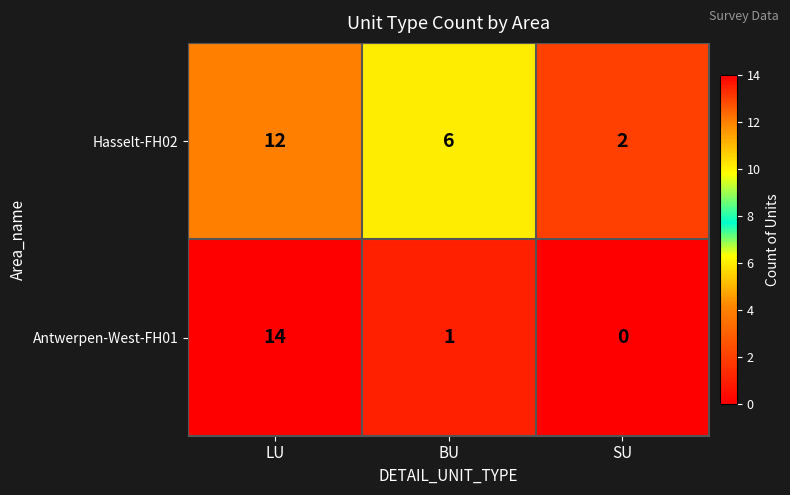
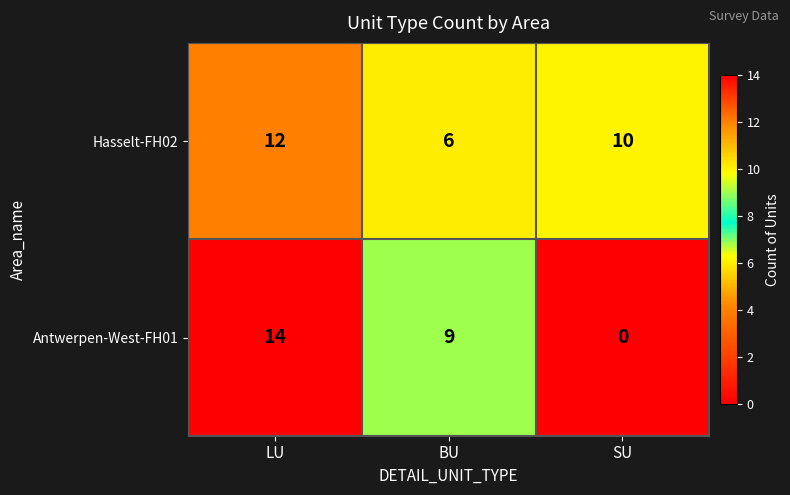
Hasselt-FH02, SU: 2 -> 10
Antwerpen-West-FH01, BU: 1 -> 9
